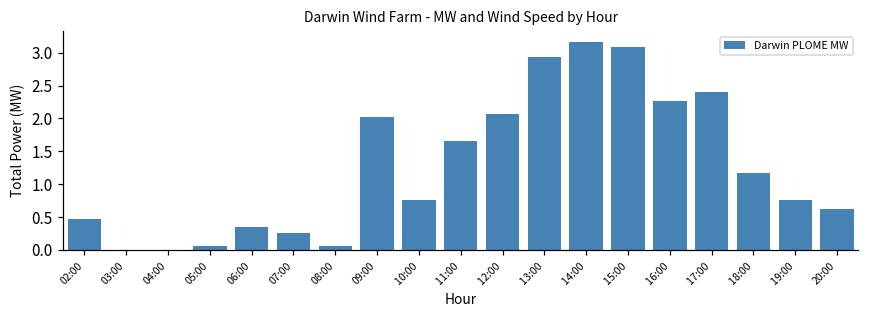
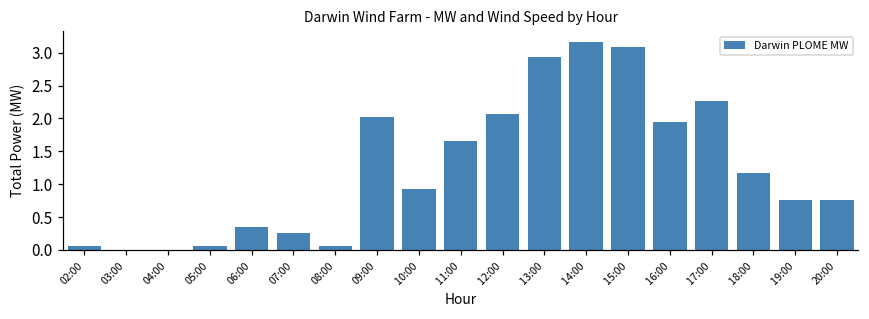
02:00: 0.5 -> 0.1
10:00: 0.8 -> 0.9
16:00: 2.3 -> 2.0
17:00: 2.4 -> 2.3
20:00: 0.6 -> 0.8
